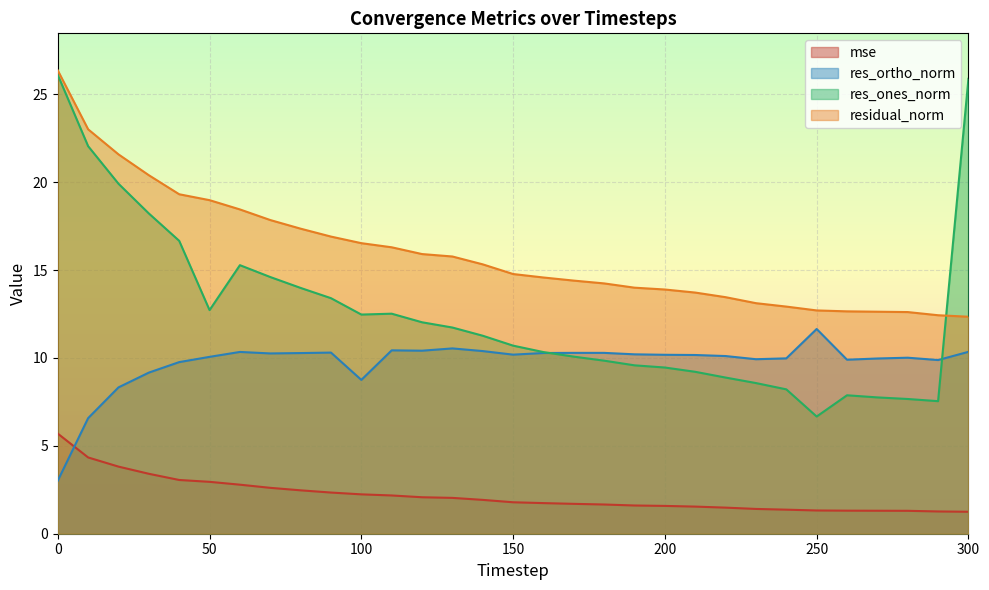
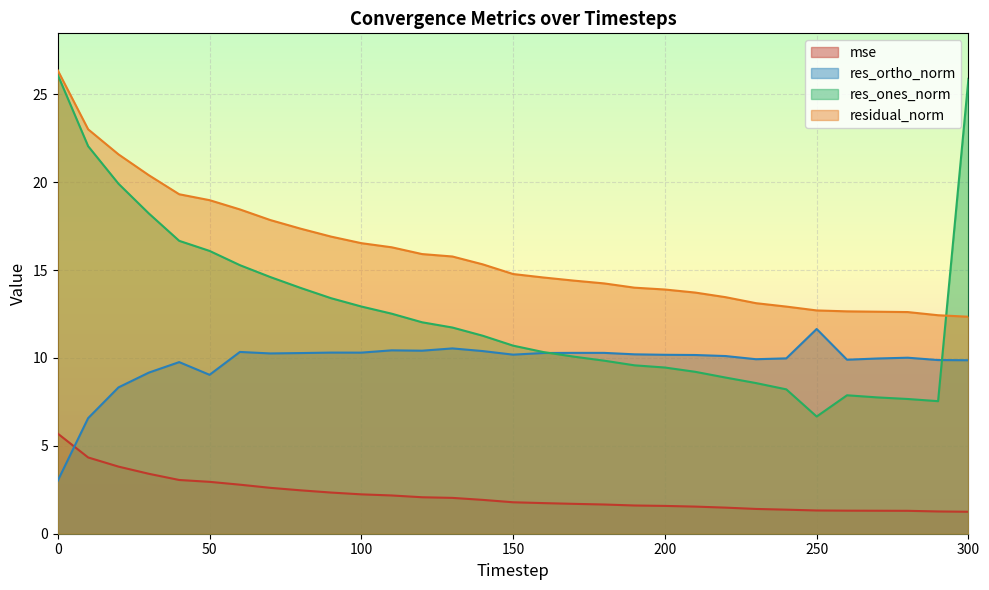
res_ortho_norm, 50: 10.1 -> 9.0
res_ones_norm, 50: 12.7 -> 16.1
res_ortho_norm, 100: 8.8 -> 10.3
res_ones_norm, 100: 12.5 -> 12.9
res_ortho_norm, 300: 10.3 -> 9.9
